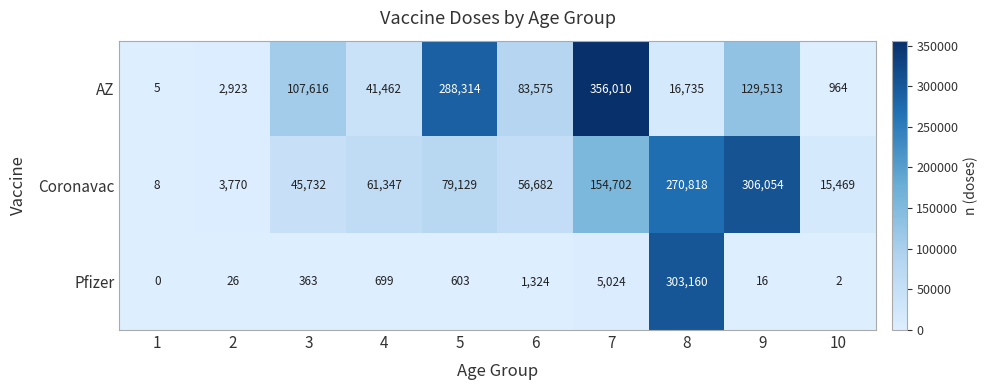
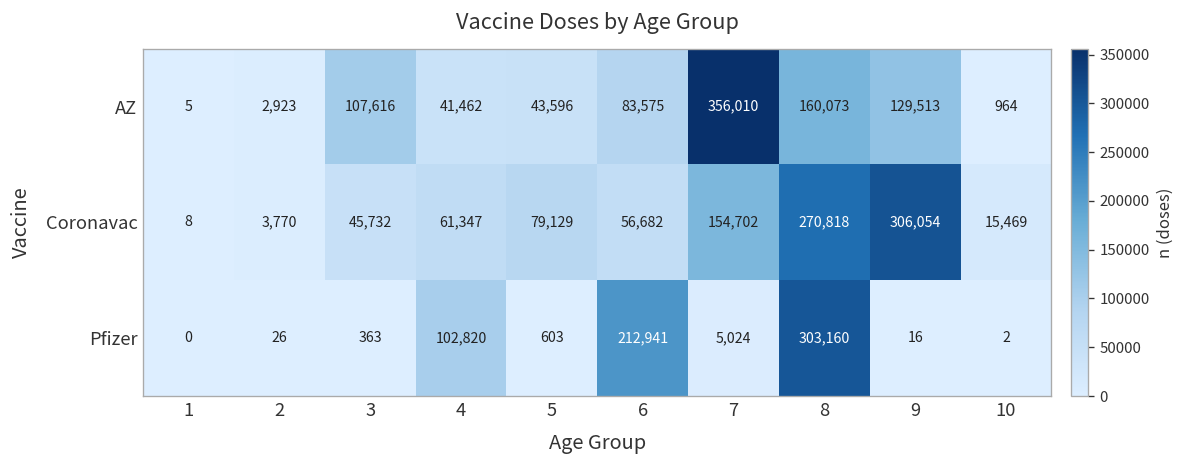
AZ, 5: 288,314 -> 43,596
AZ, 8: 16,735 -> 160,073
Pfizer, 4: 699 -> 102,820
Pfizer, 6: 1,324 -> 212,941
